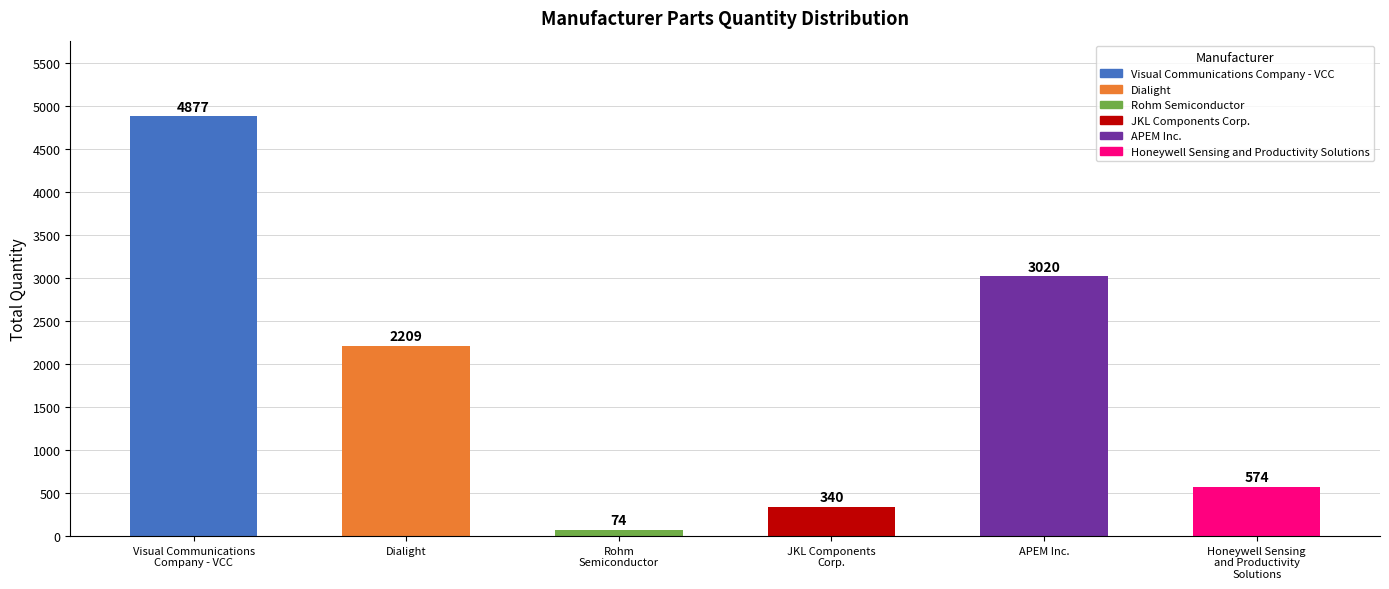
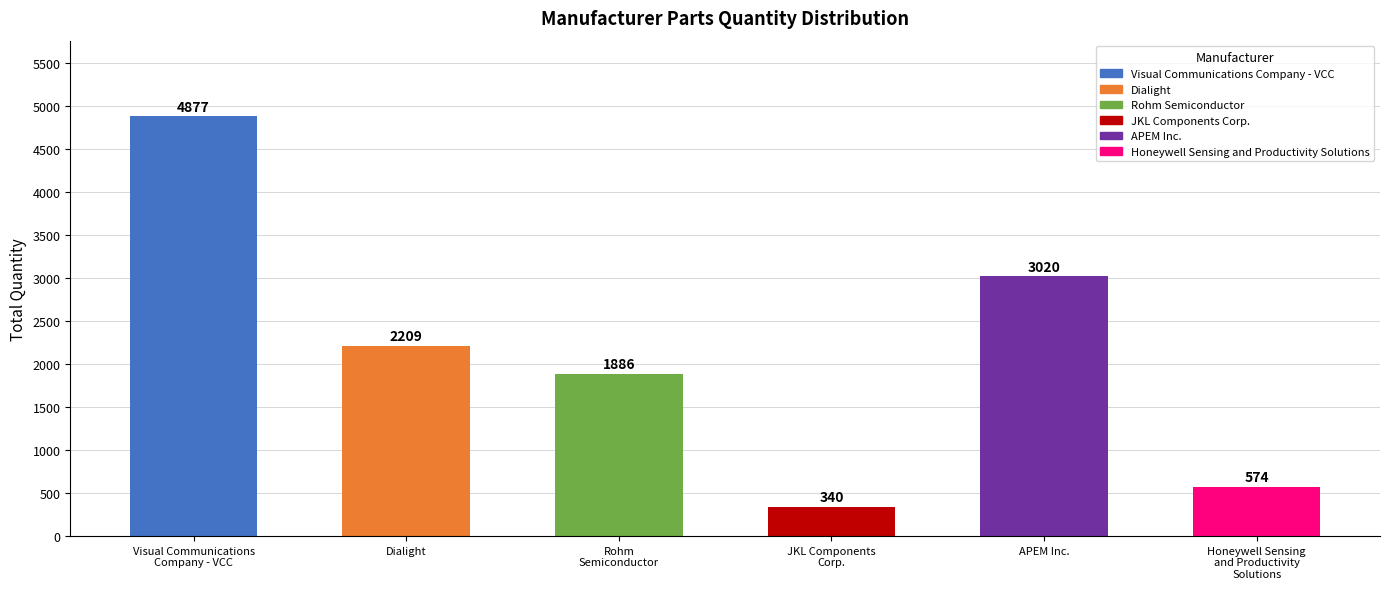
Rohm Semiconductor: 74 -> 1886
